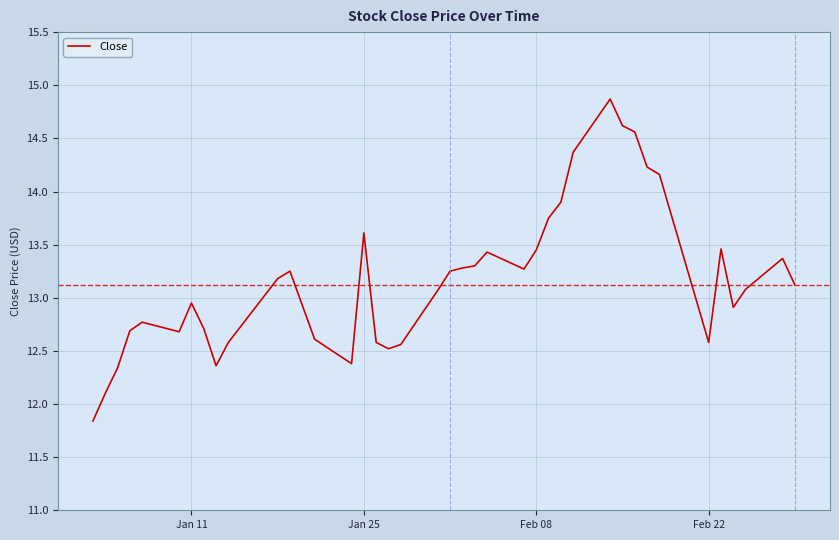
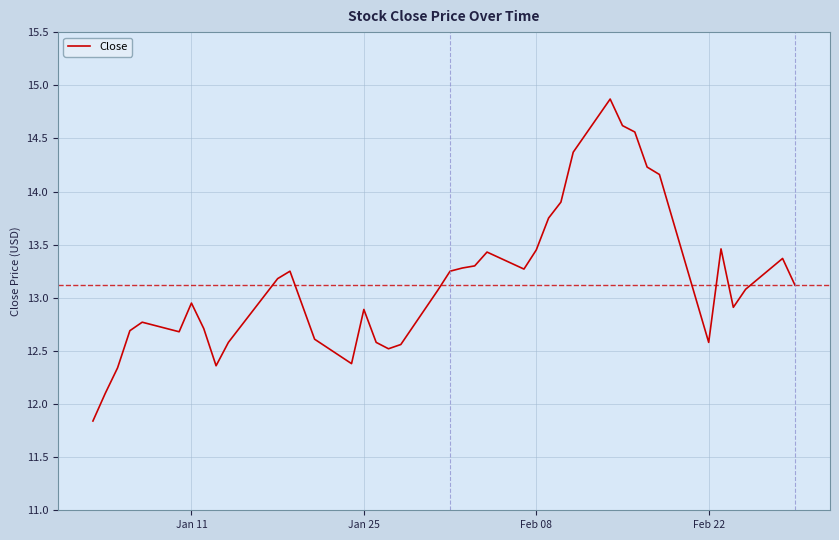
Jan 25: 13.61 -> 12.89
